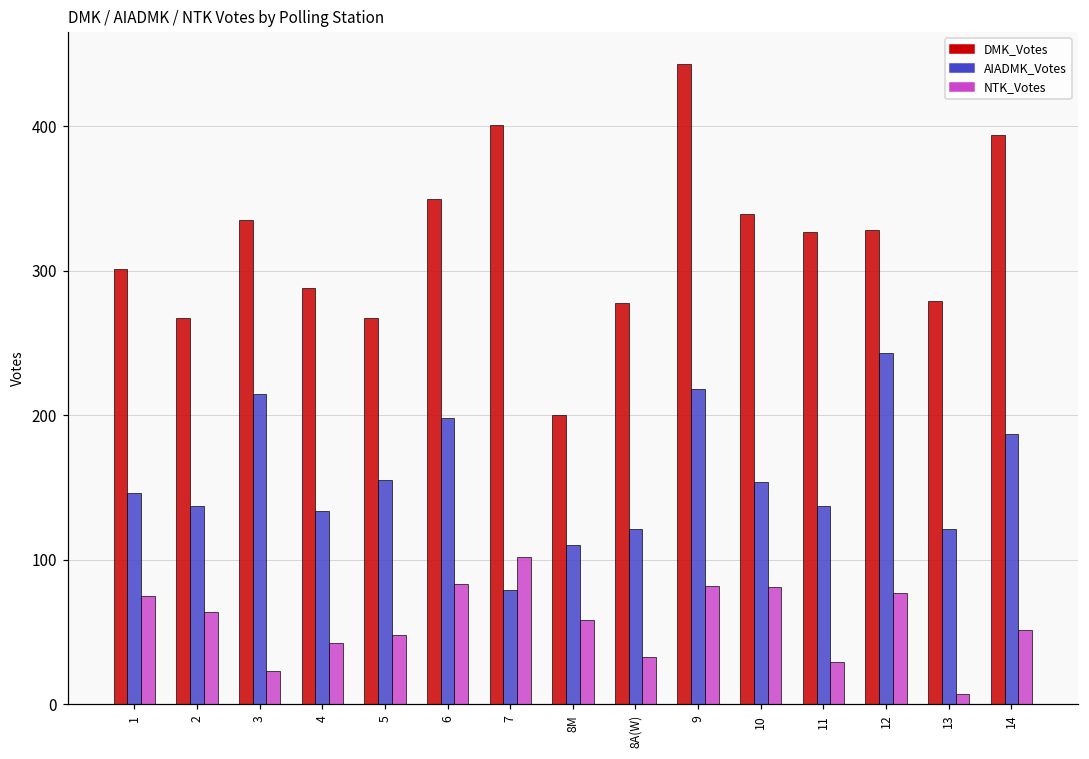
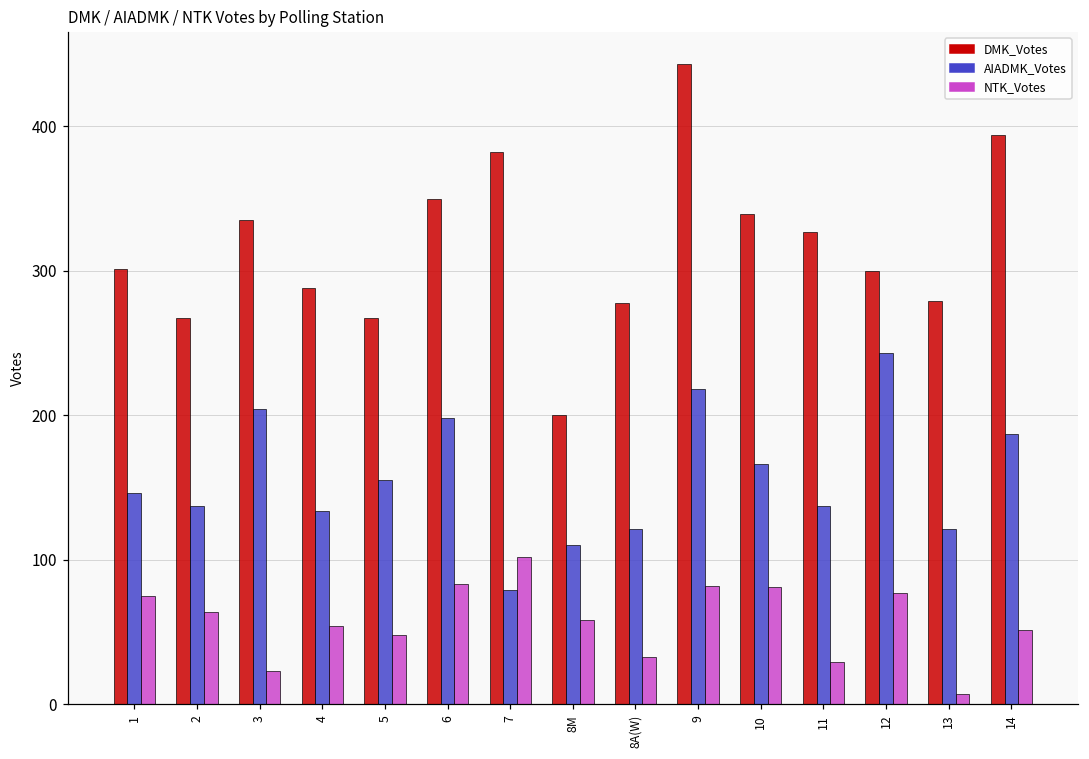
AIADMK_Votes, 3: 215 -> 204
NTK_Votes, 4: 42 -> 54
DMK_Votes, 7: 401 -> 382
AIADMK_Votes, 10: 154 -> 166
DMK_Votes, 12: 328 -> 300
